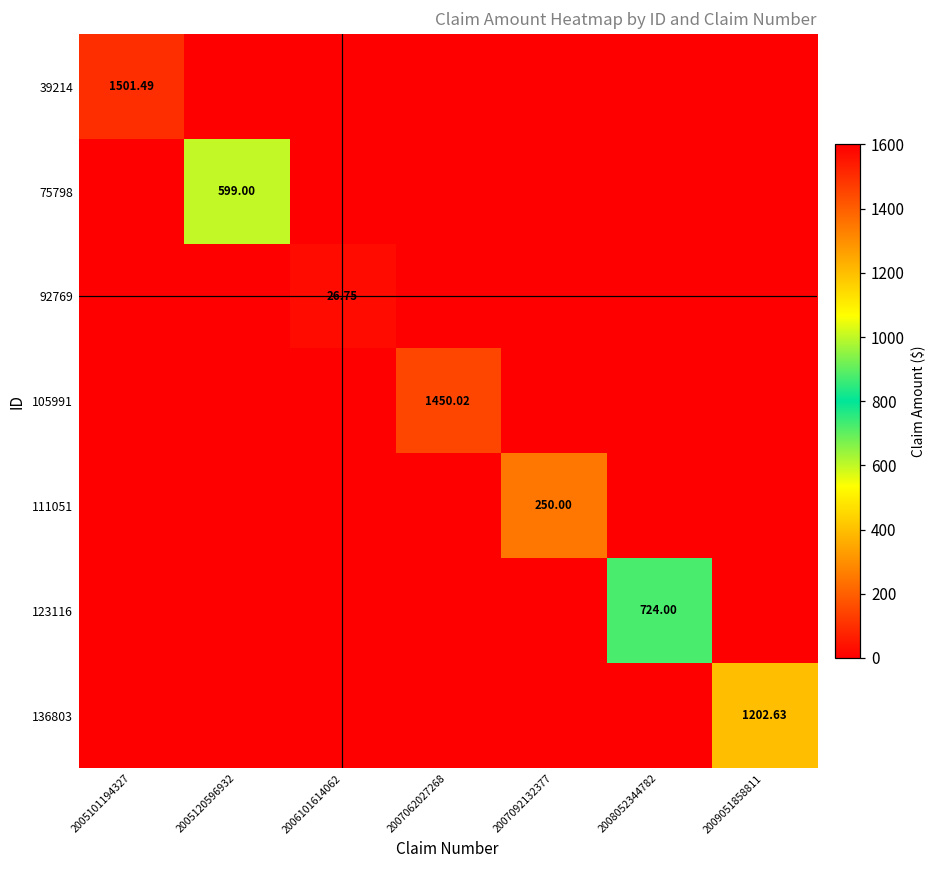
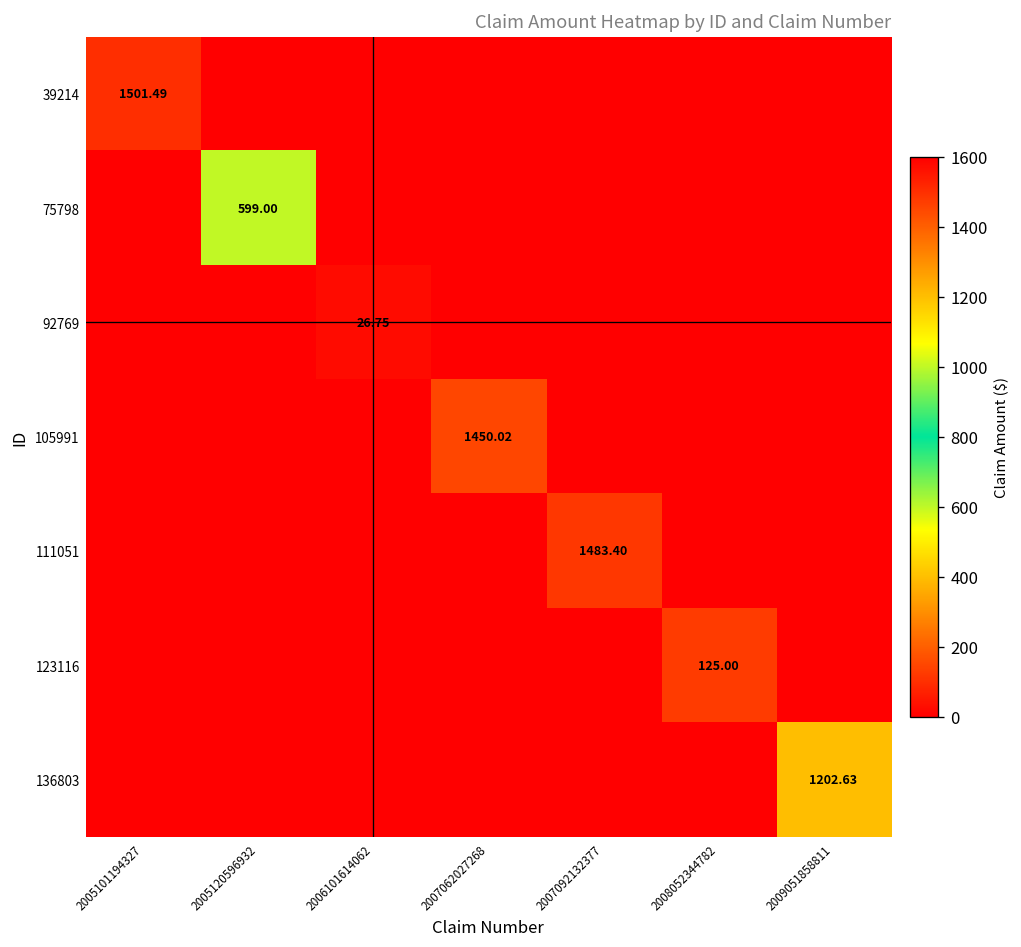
111051, 2007092132377: 250.00 -> 1483.40
123116, 2008052344782: 724.00 -> 125.00
